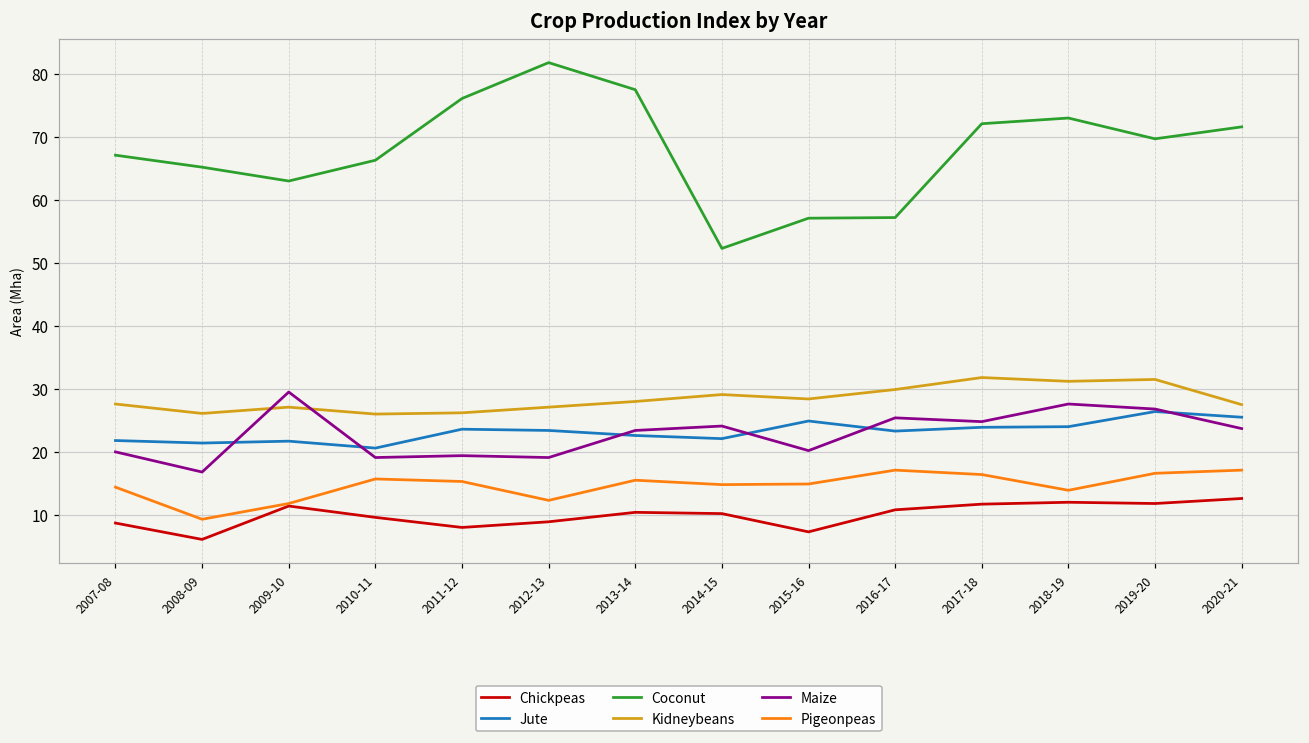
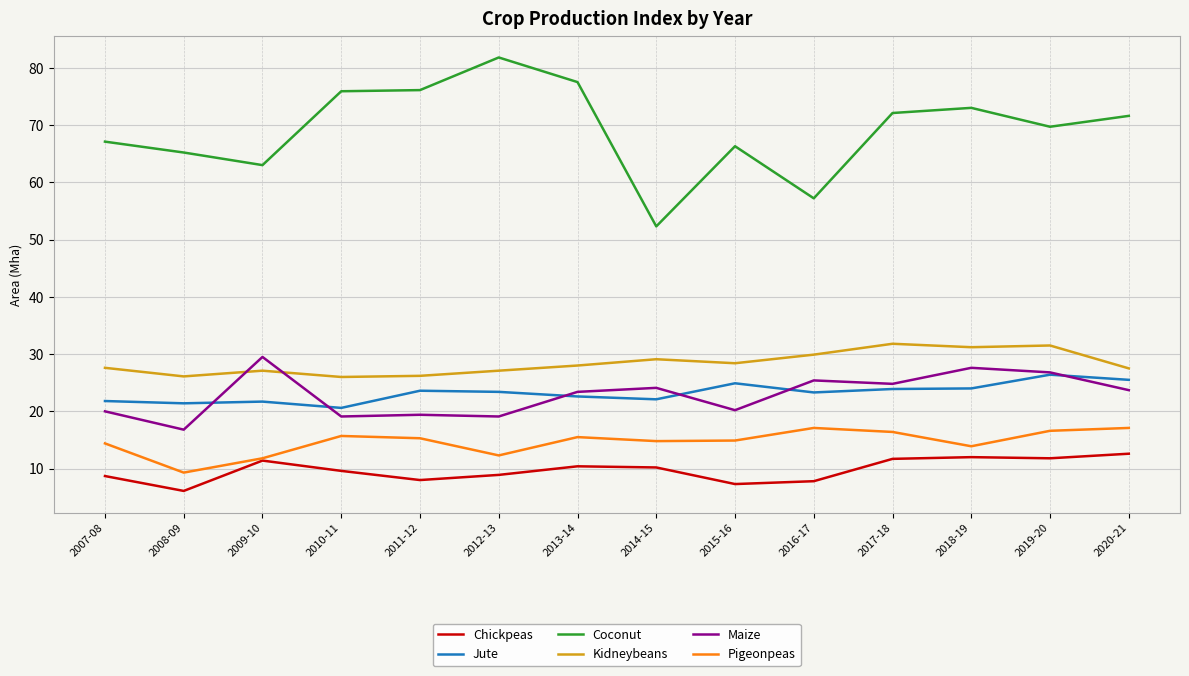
Coconut, 2010-11: 66 -> 76
Coconut, 2015-16: 57 -> 66
Chickpeas, 2016-17: 11 -> 8
